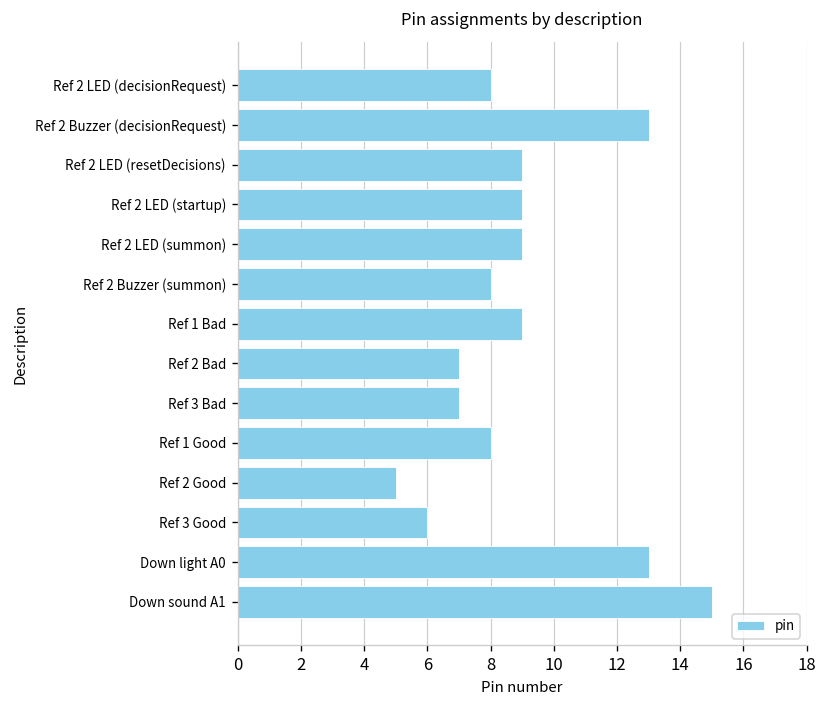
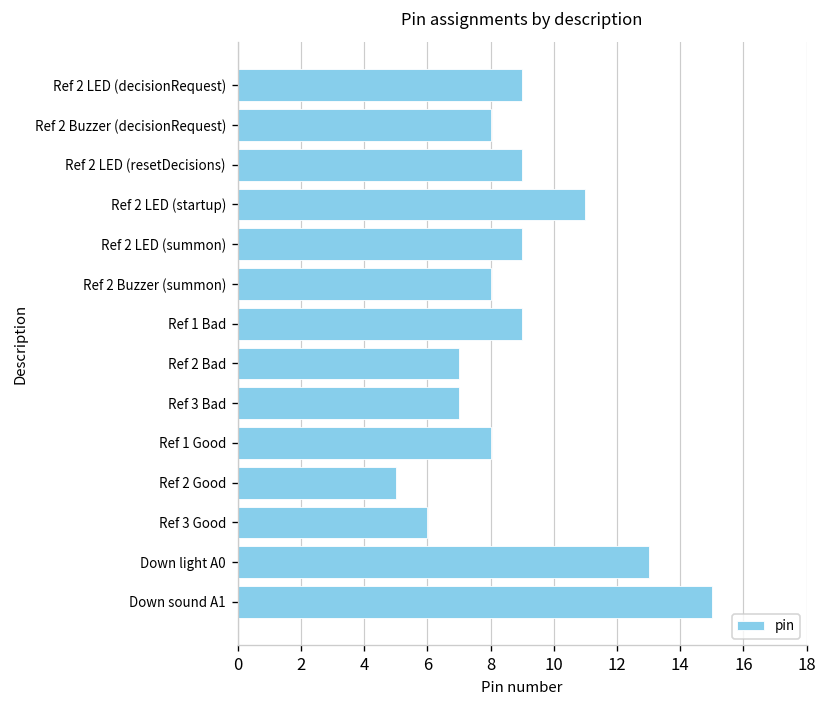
Ref 2 LED (decisionRequest): 8 -> 9
Ref 2 Buzzer (decisionRequest): 13 -> 8
Ref 2 LED (startup): 9 -> 11
